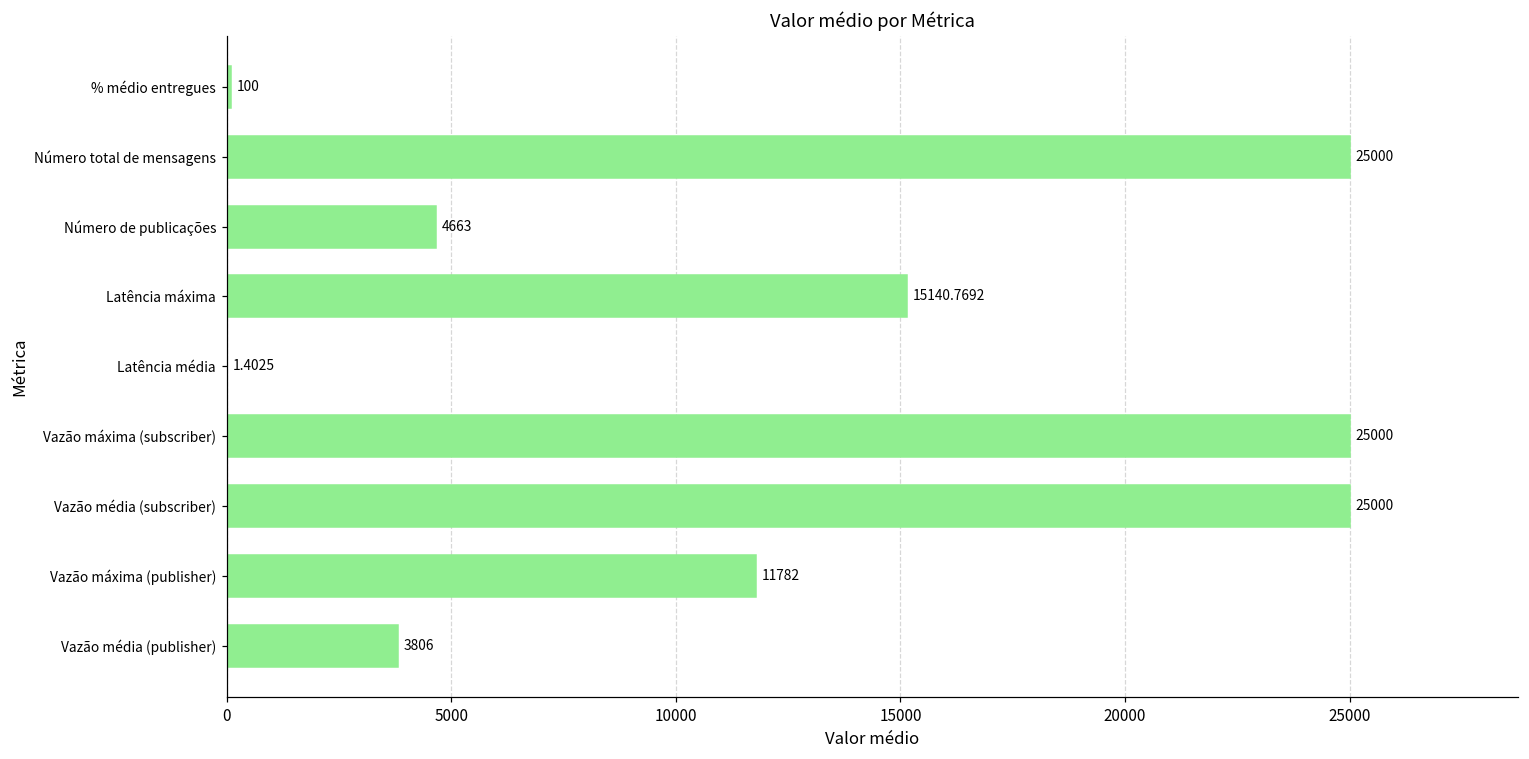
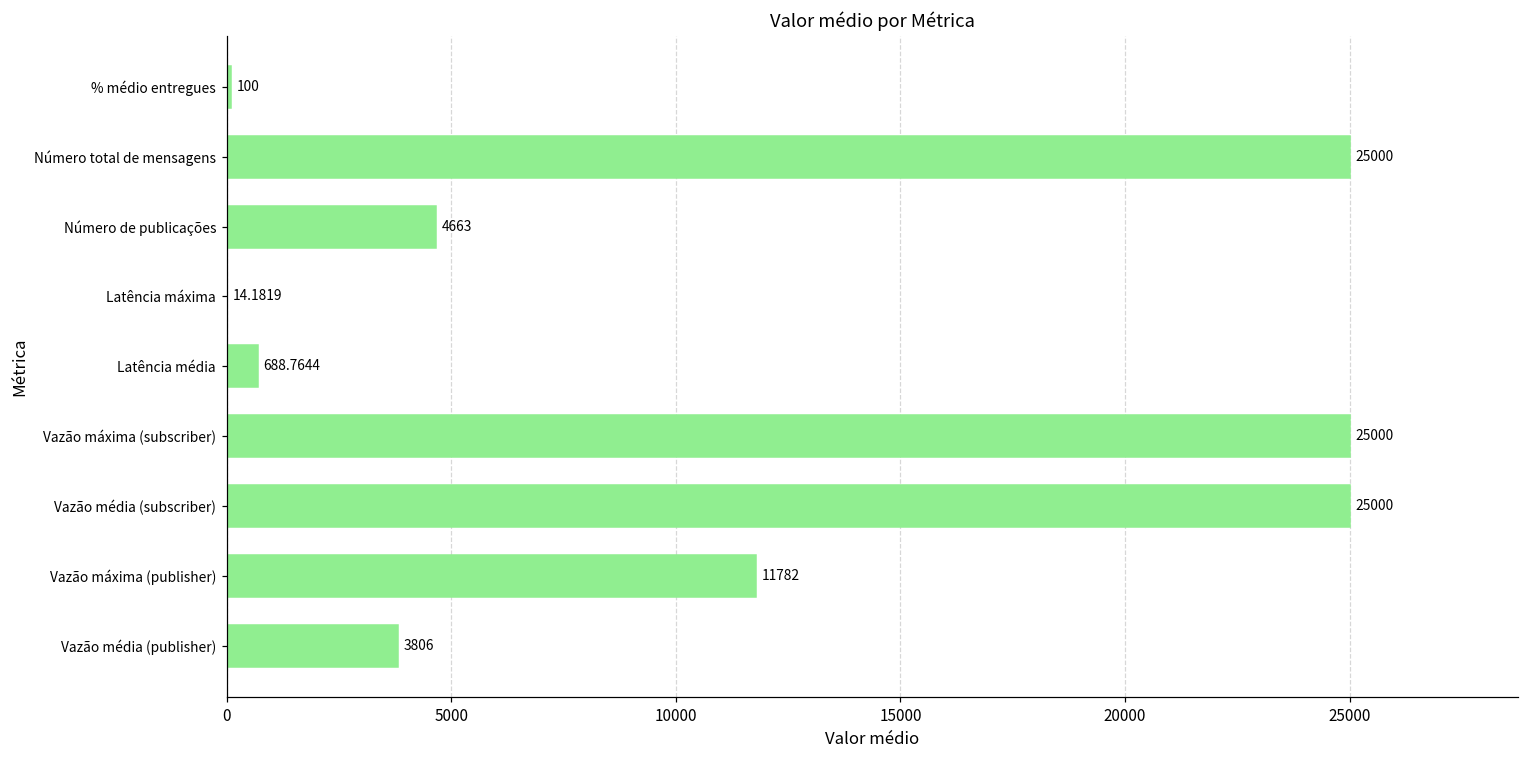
Latência máxima: 15140.7692 -> 14.1819
Latência média: 1.4025 -> 688.7644
